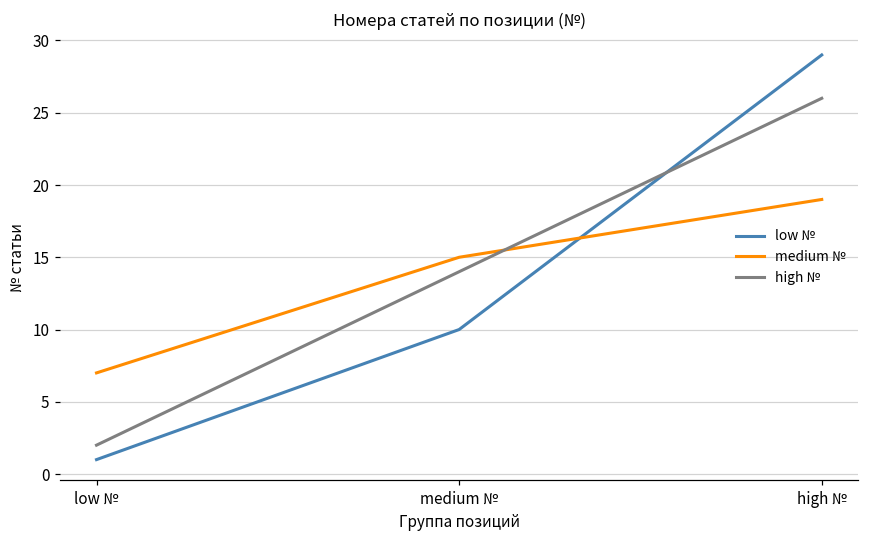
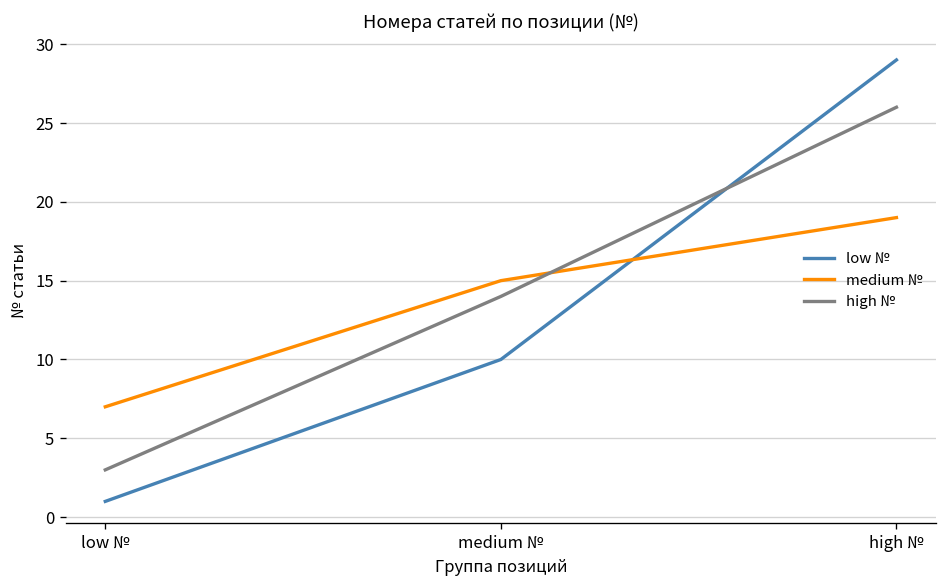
high №, low №: 2 -> 3
